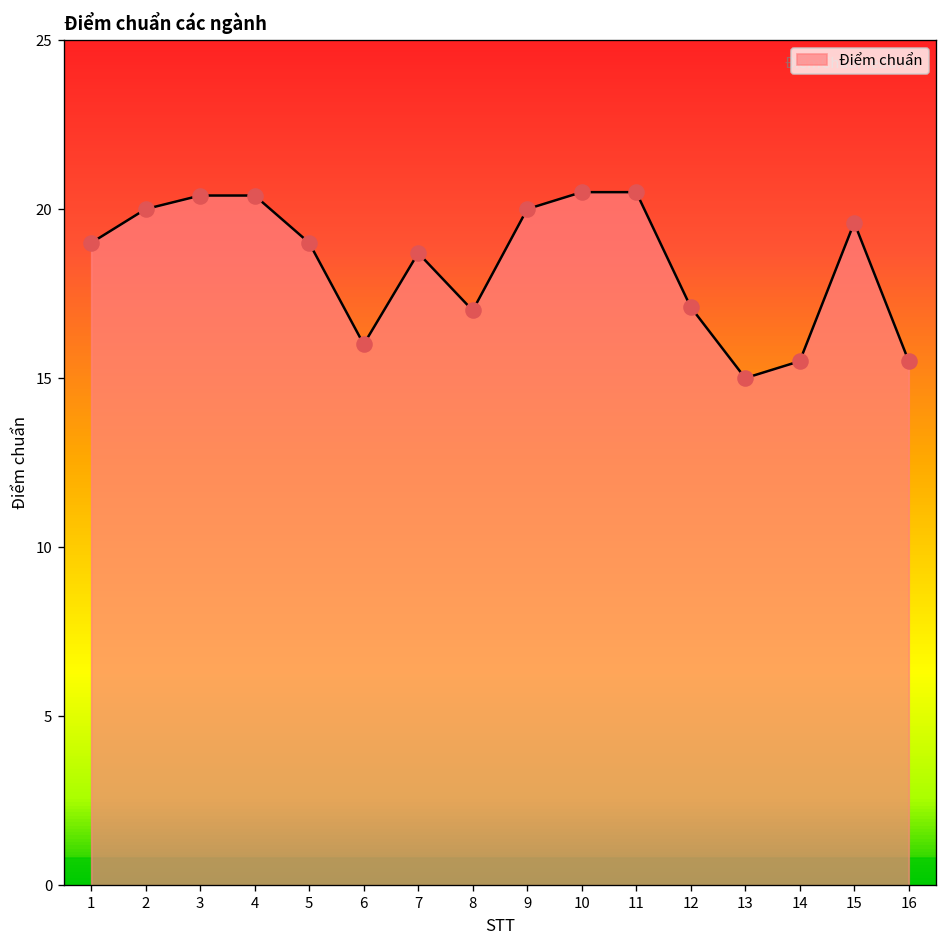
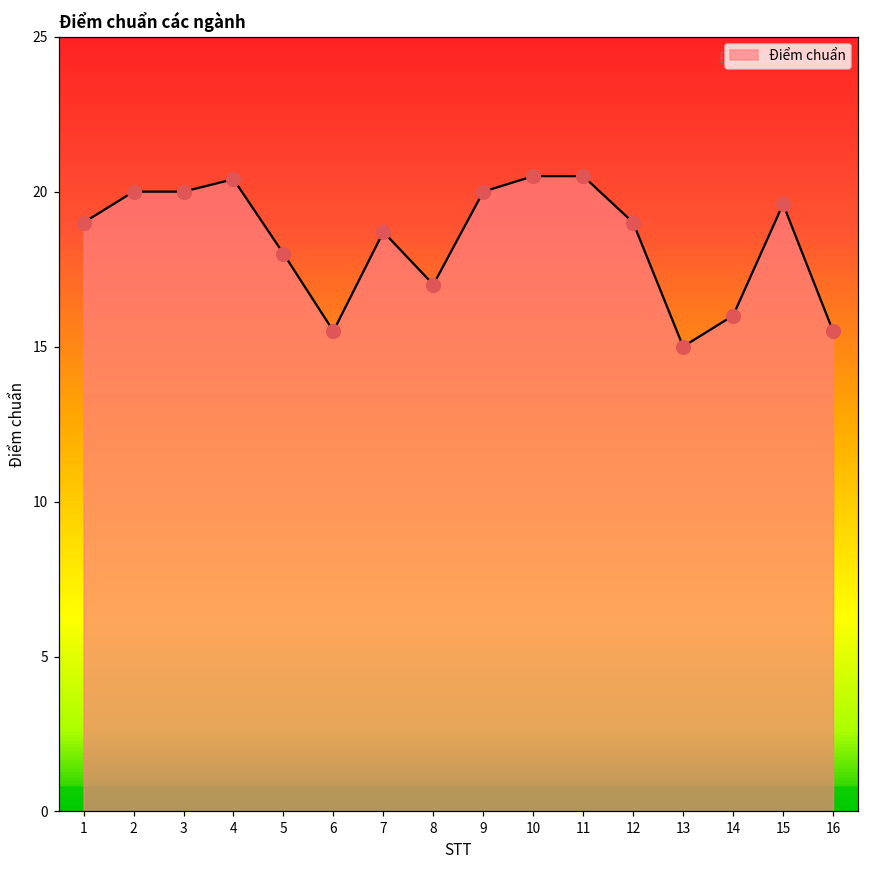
3: 20.4 -> 20.0
5: 19 -> 18
6: 16.0 -> 15.5
12: 17.1 -> 19.0
14: 15.5 -> 16.0
